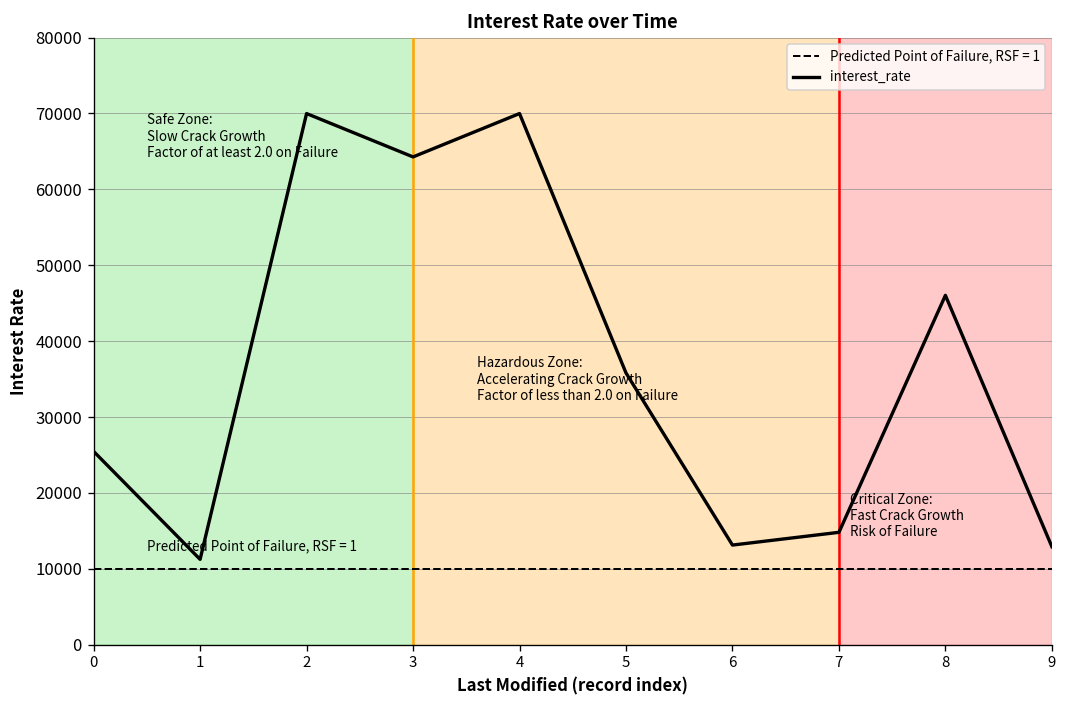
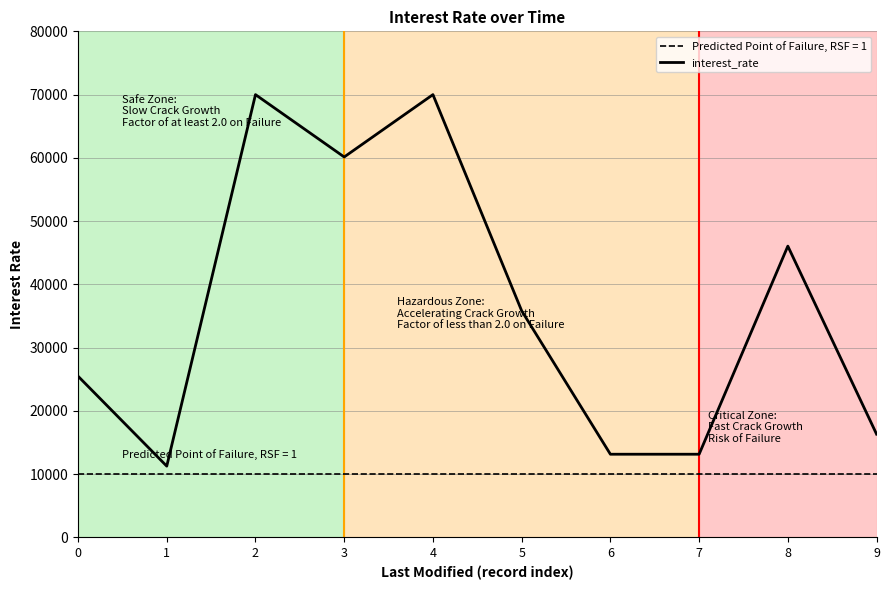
3: 64000 -> 60000
7: 15000 -> 13000
9: 13000 -> 16000
